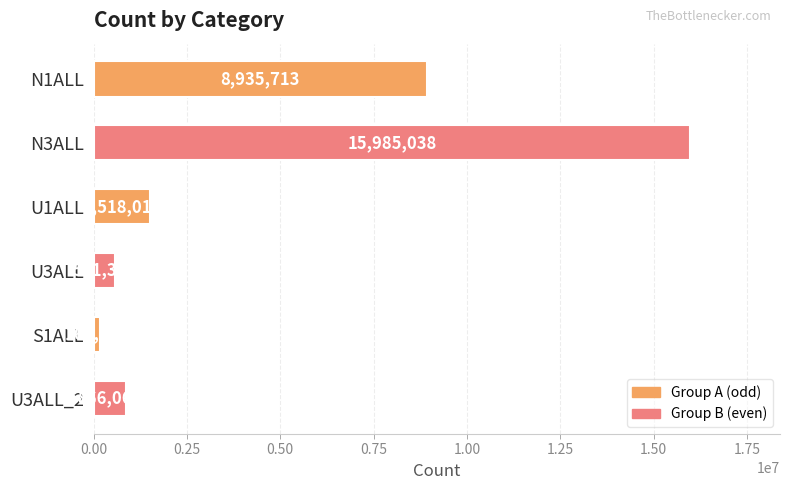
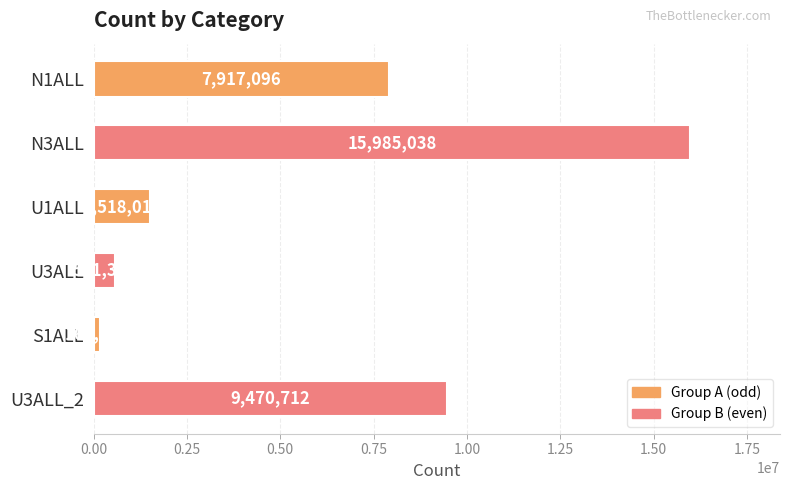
N1ALL: 8,935,713 -> 7,917,096
U3ALL_2: 900000 -> 9500000
